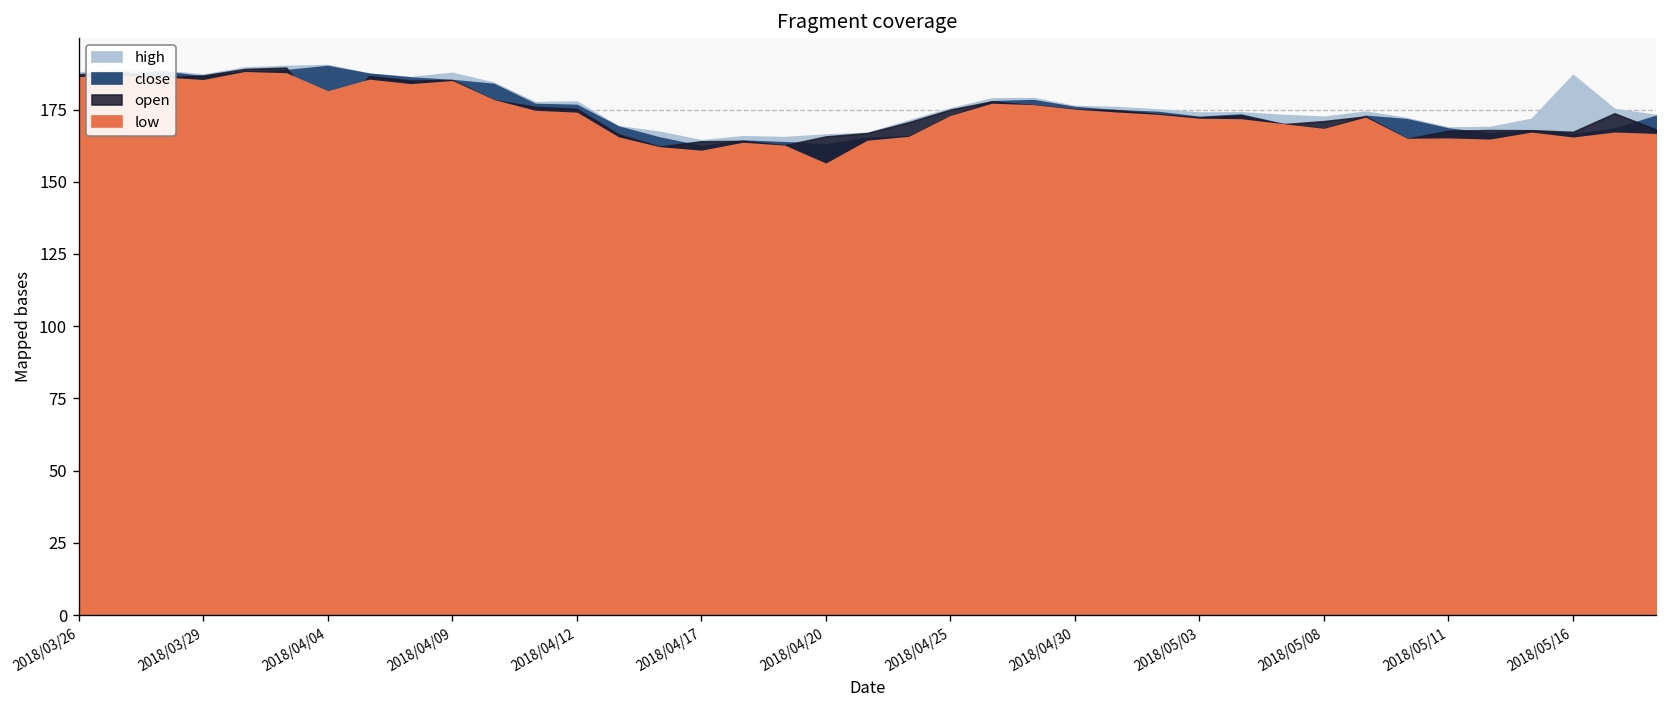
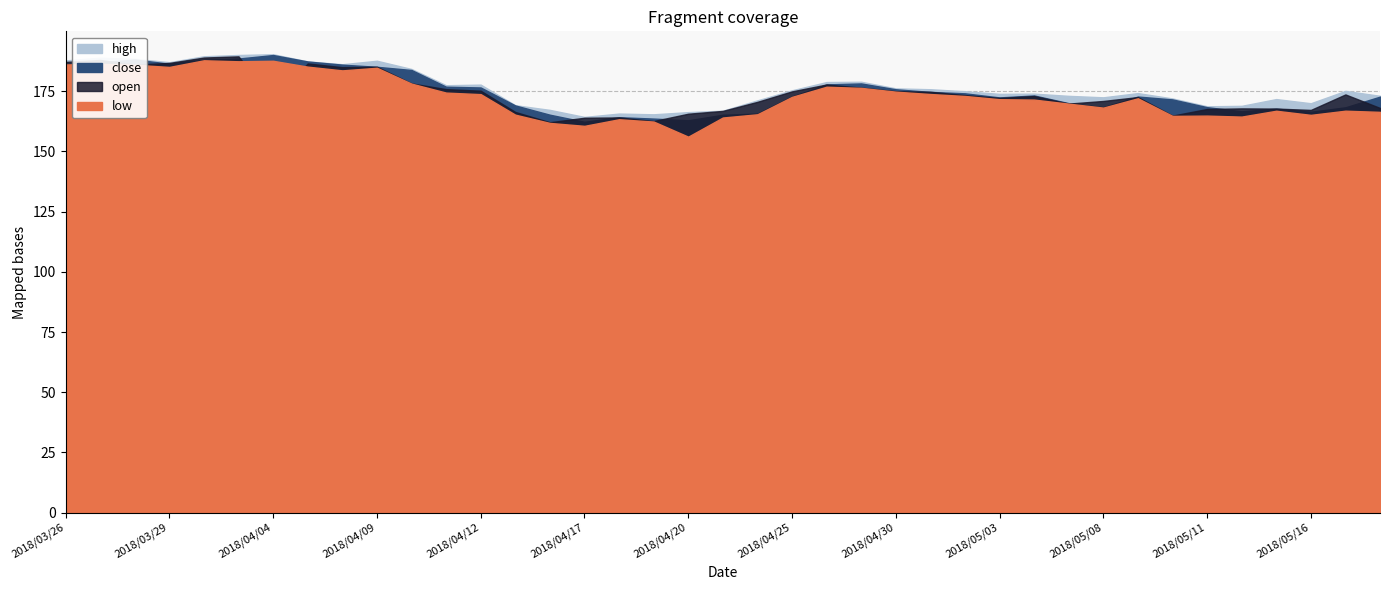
low, 2018/04/04: 181 -> 188
high, 2018/05/16: 187 -> 170
